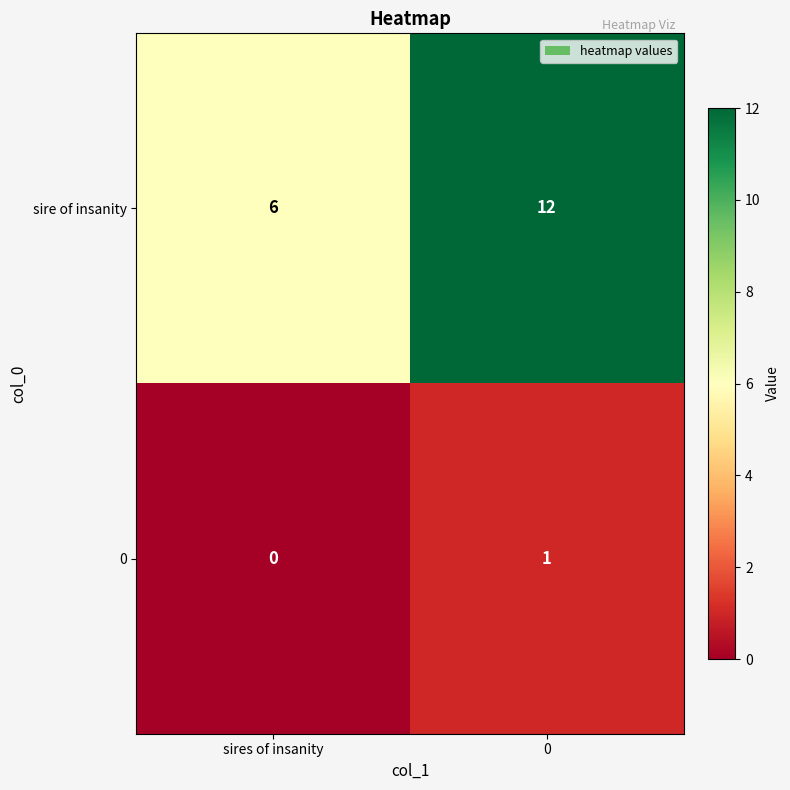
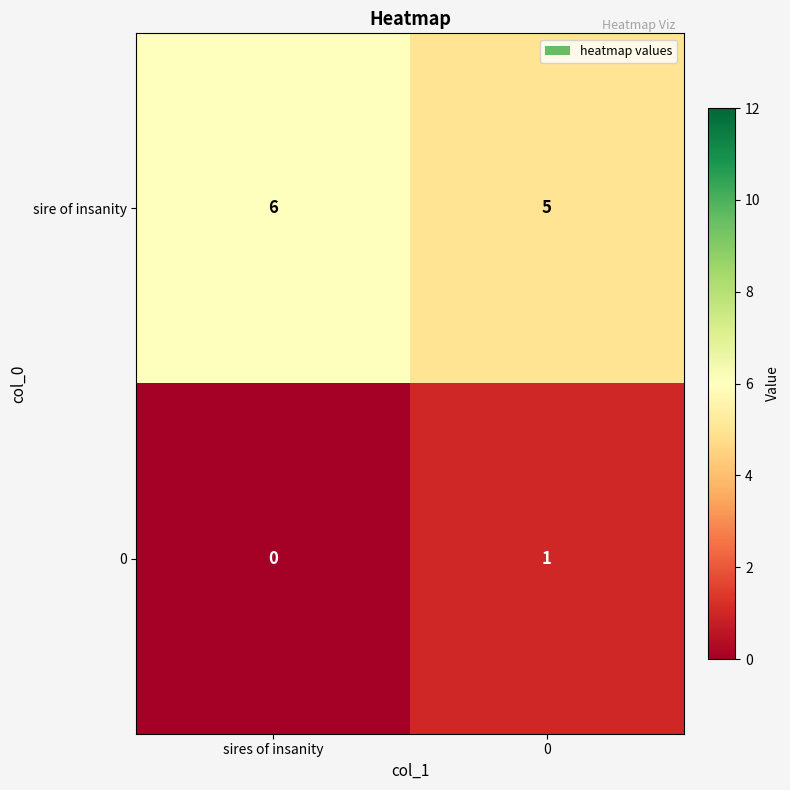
sire of insanity, 0: 12 -> 5
